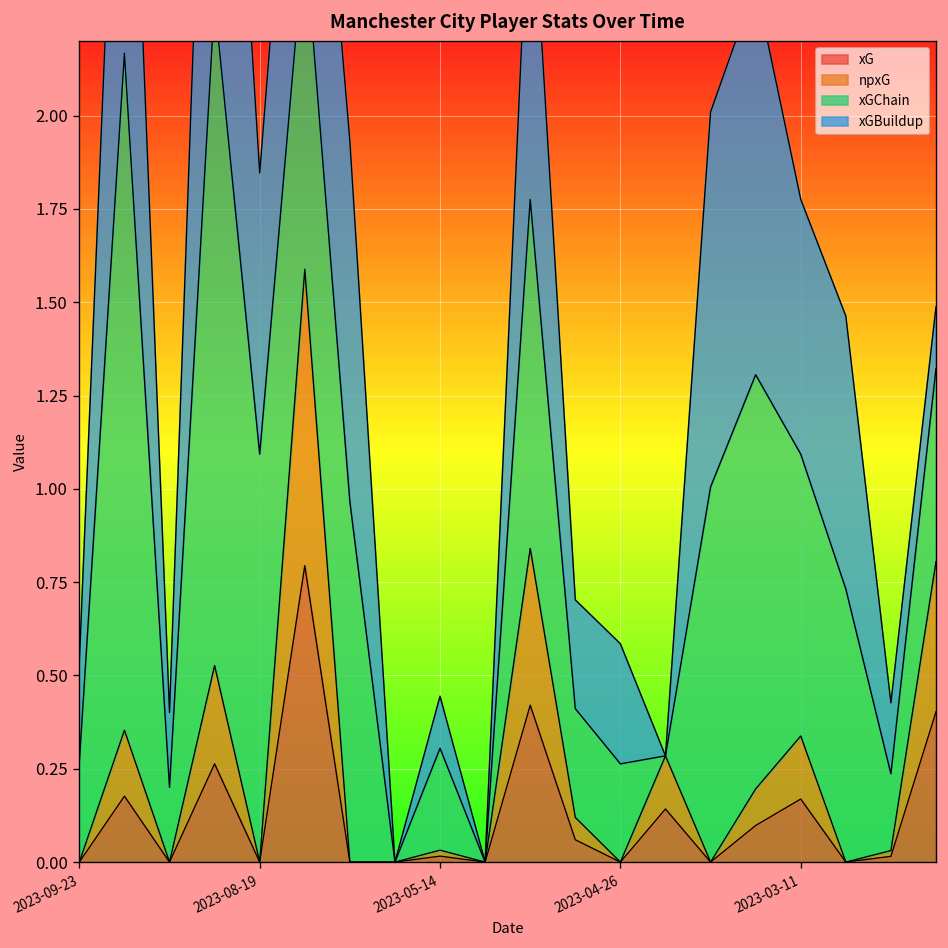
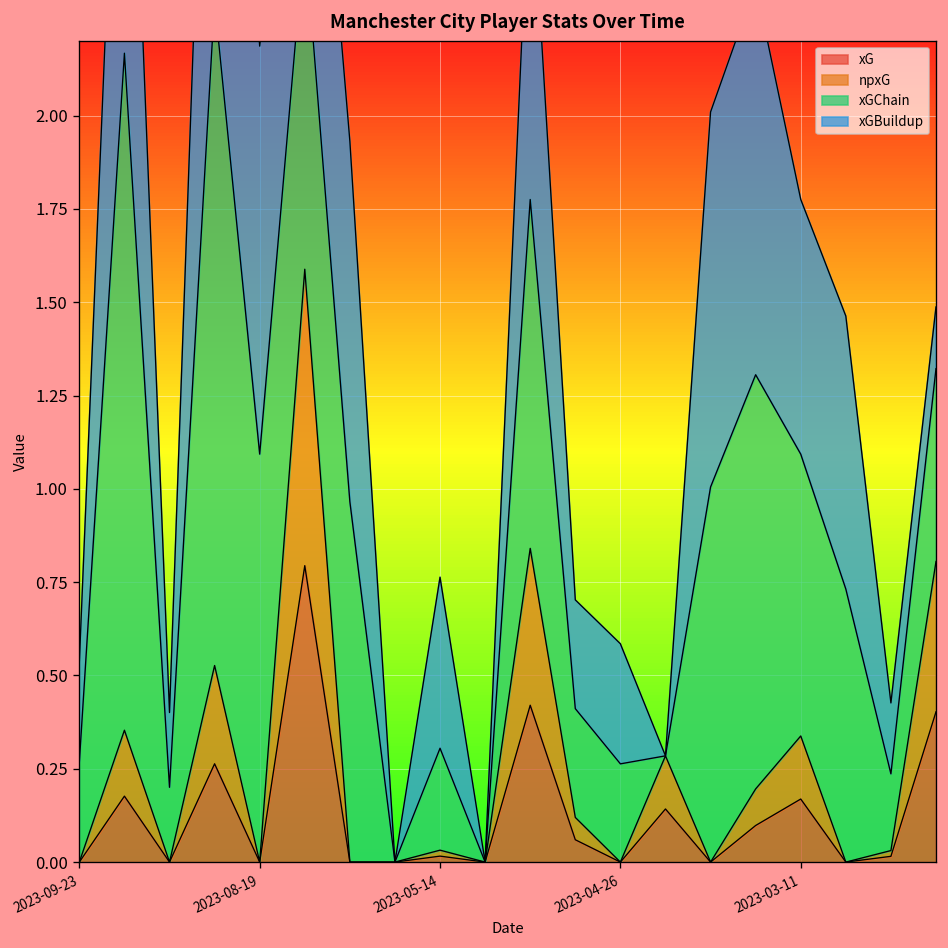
xGBuildup, 2023-08-19: 0.75 -> 1.09
xGBuildup, 2023-05-14: 0.14 -> 0.46
